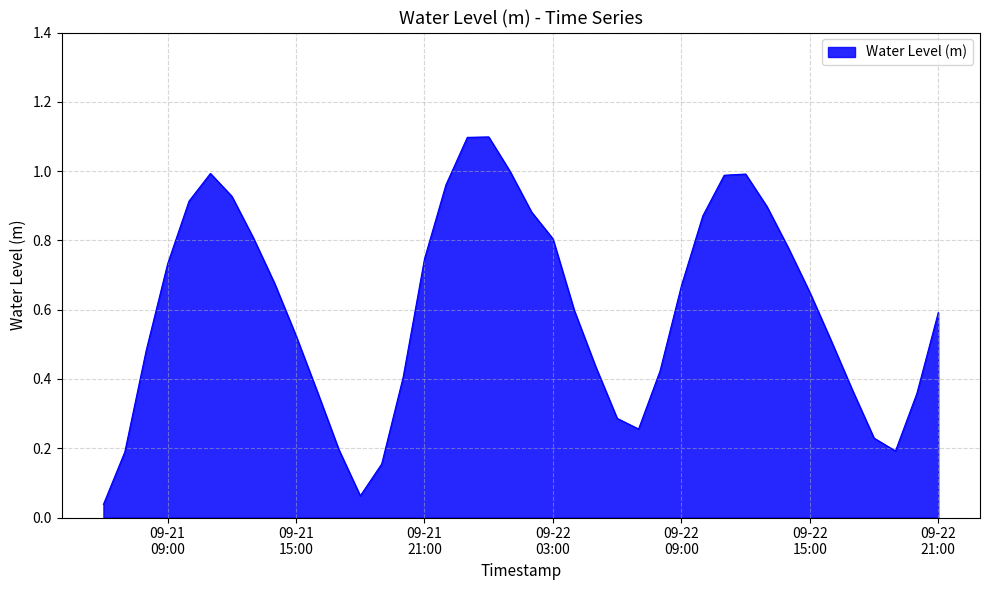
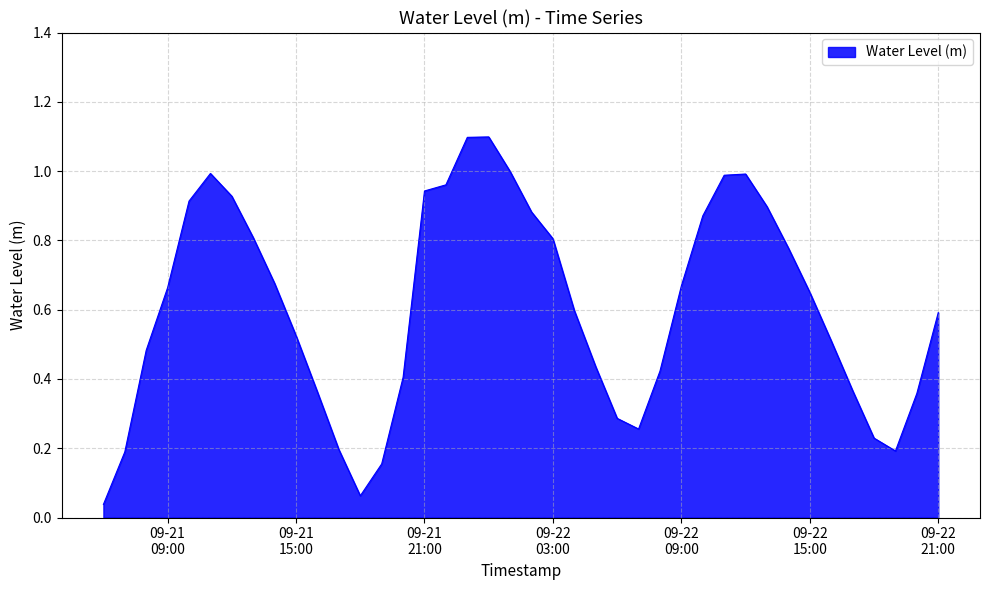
09-21 09:00: 0.73 -> 0.66
09-21 21:00: 0.75 -> 0.94
